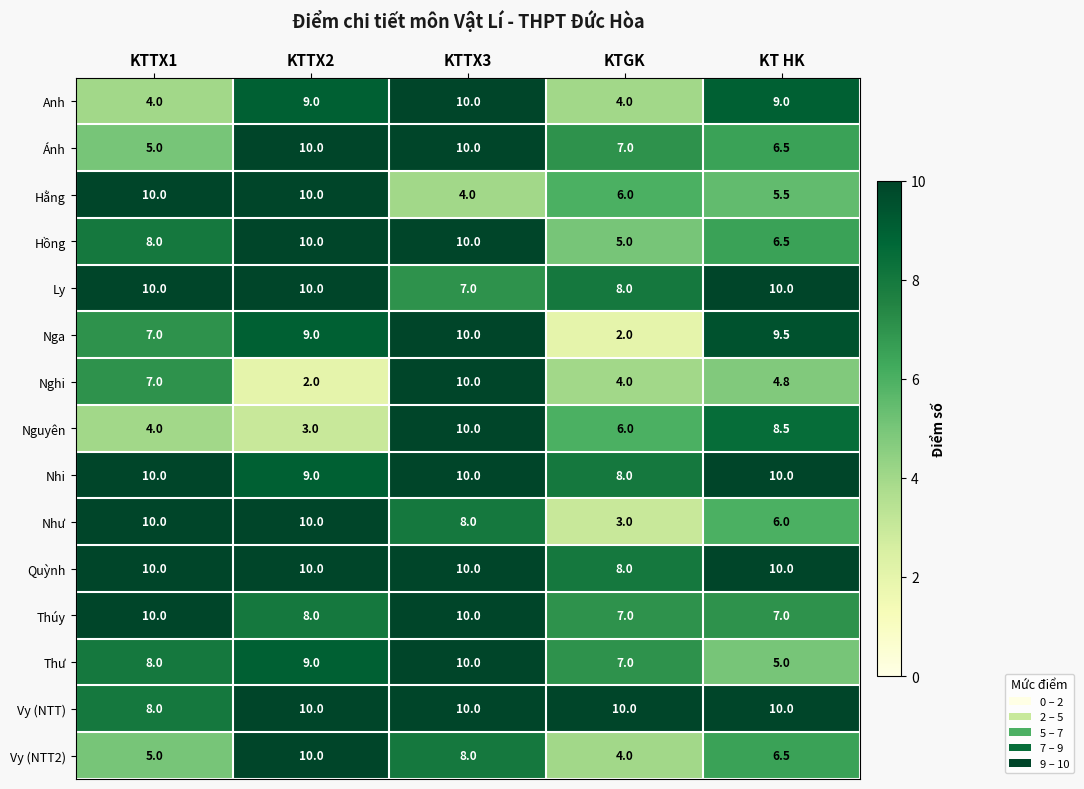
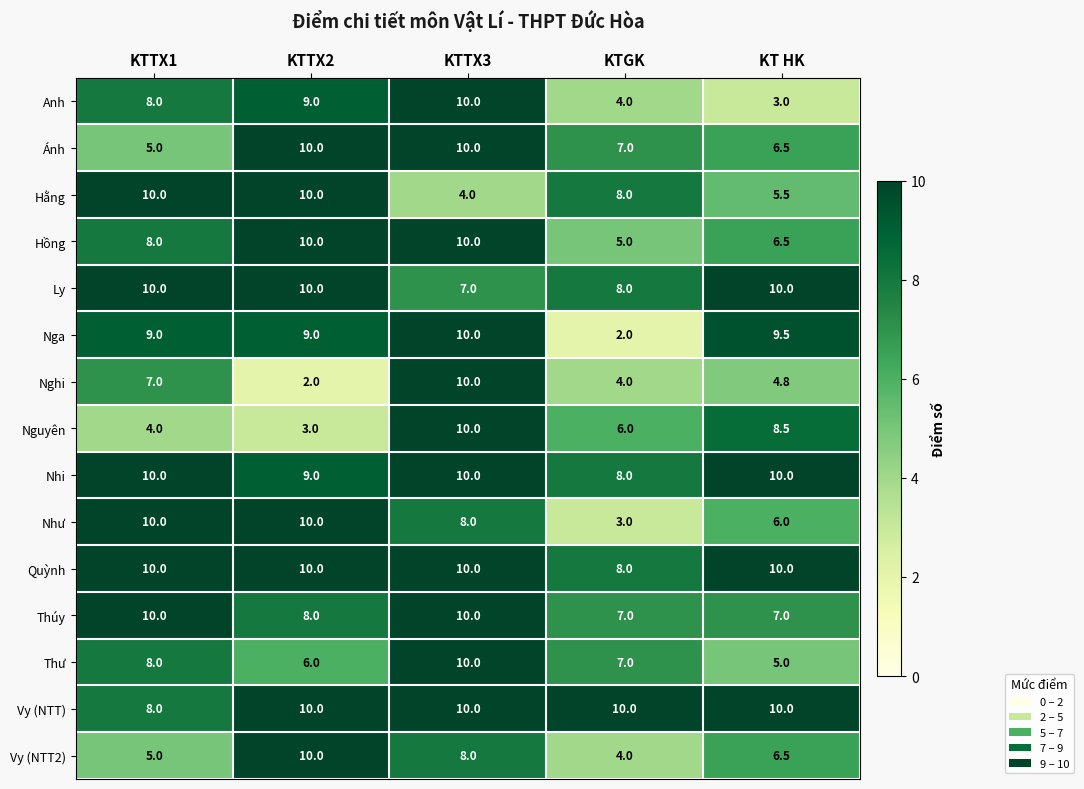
Anh, KTTX1: 4.0 -> 8.0
Anh, KT HK: 9.0 -> 3.0
Hằng, KTGK: 6.0 -> 8.0
Nga, KTTX1: 7.0 -> 9.0
Thư, KTTX2: 9.0 -> 6.0
